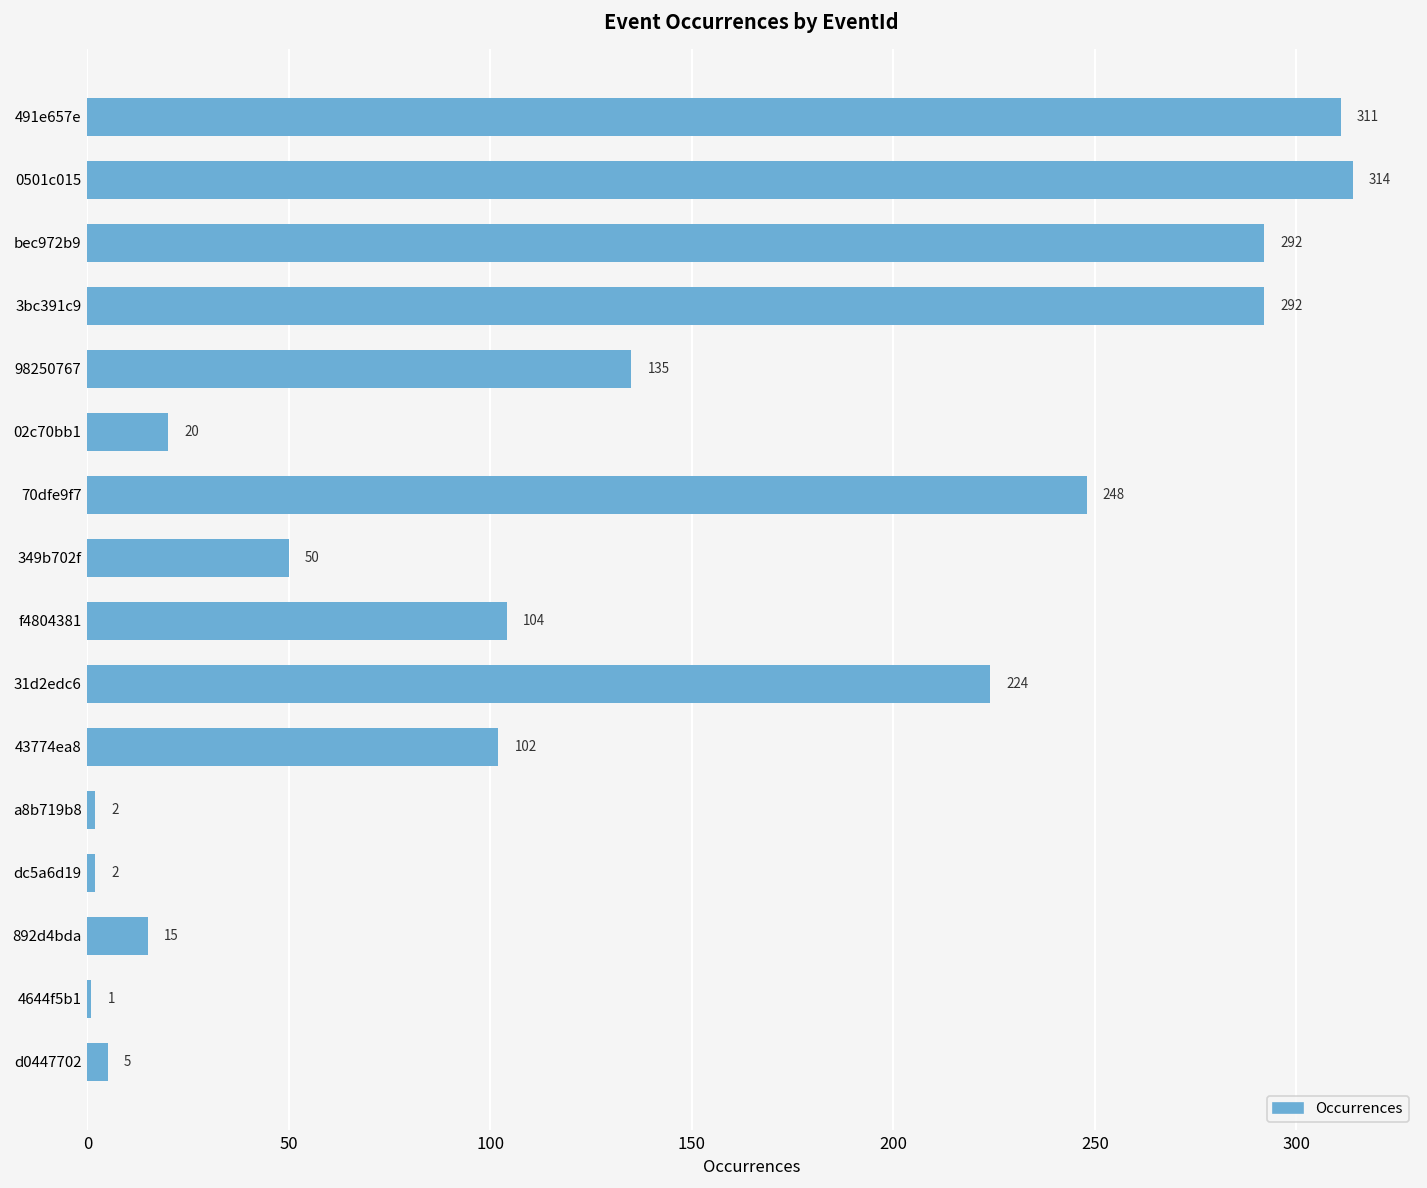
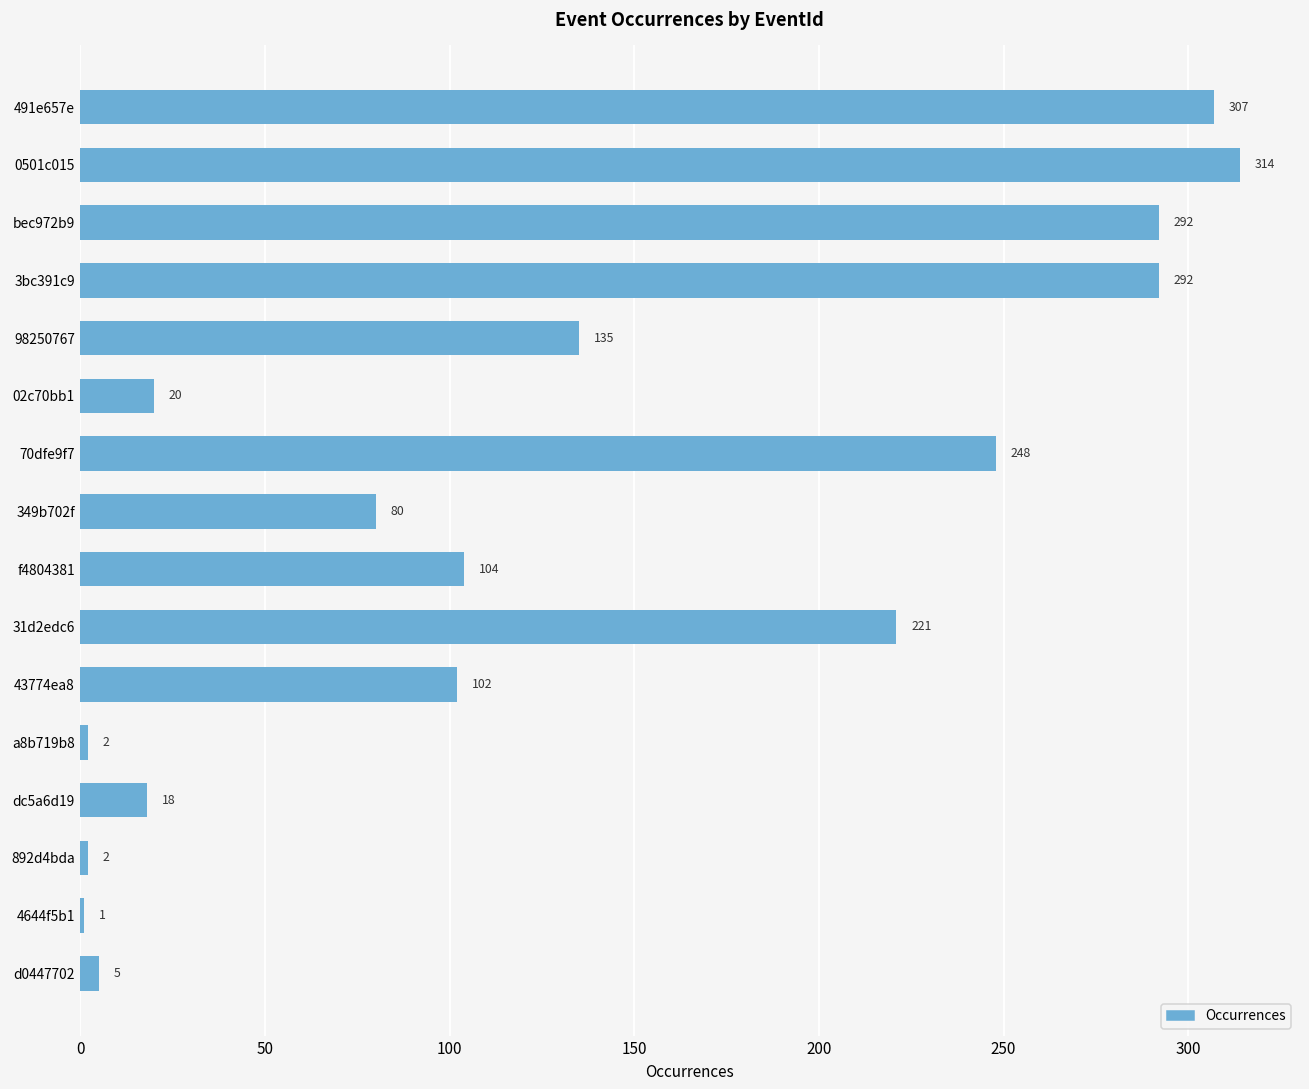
491e657e: 311 -> 307
349b702f: 50 -> 80
31d2edc6: 224 -> 221
dc5a6d19: 2 -> 18
892d4bda: 15 -> 2
